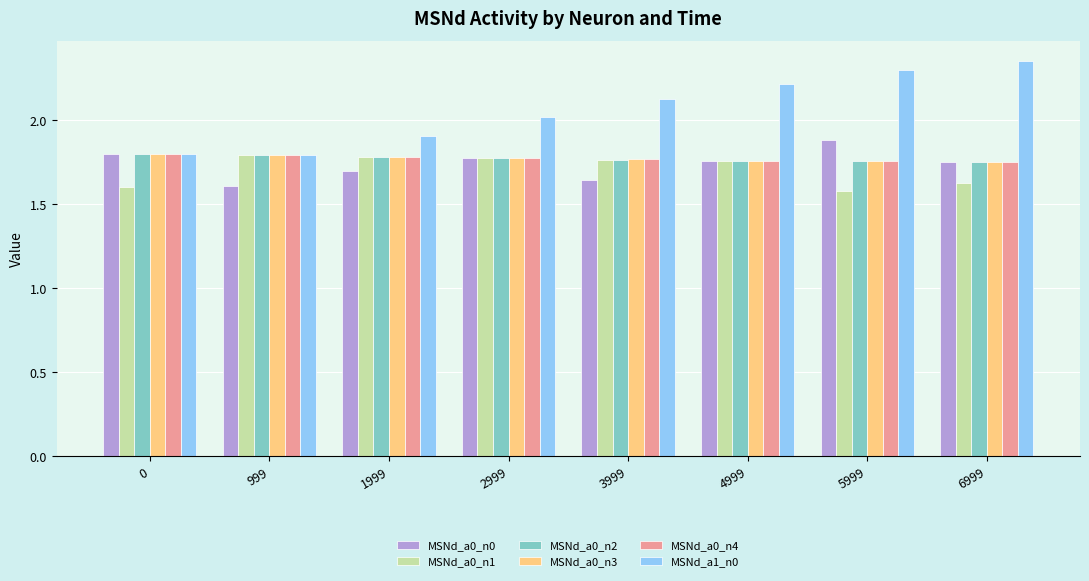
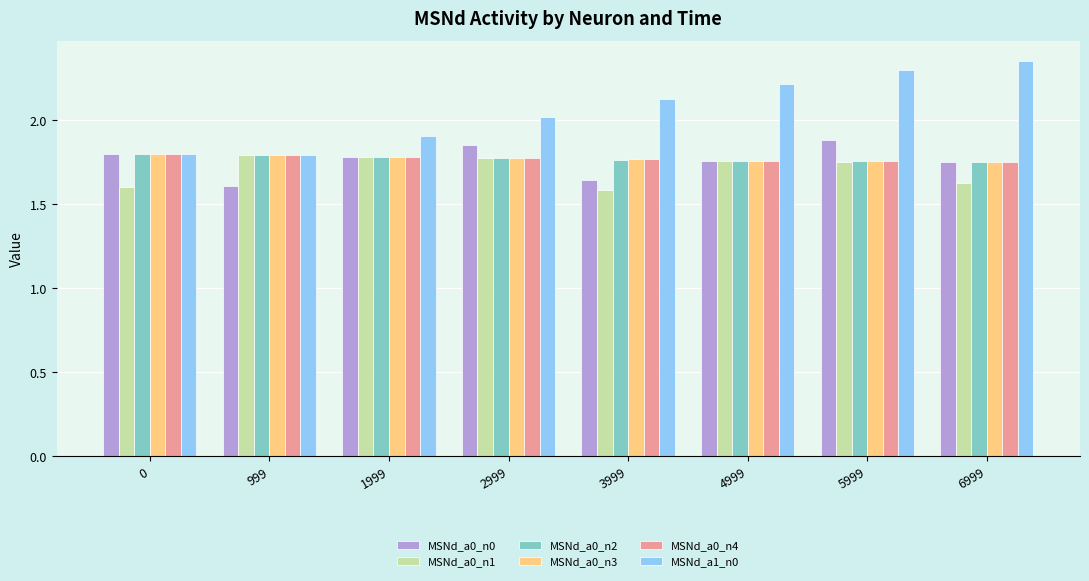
MSNd_a0_n0, 1999: 1.70 -> 1.78
MSNd_a0_n0, 2999: 1.77 -> 1.85
MSNd_a0_n1, 3999: 1.77 -> 1.58
MSNd_a0_n1, 5999: 1.58 -> 1.75
